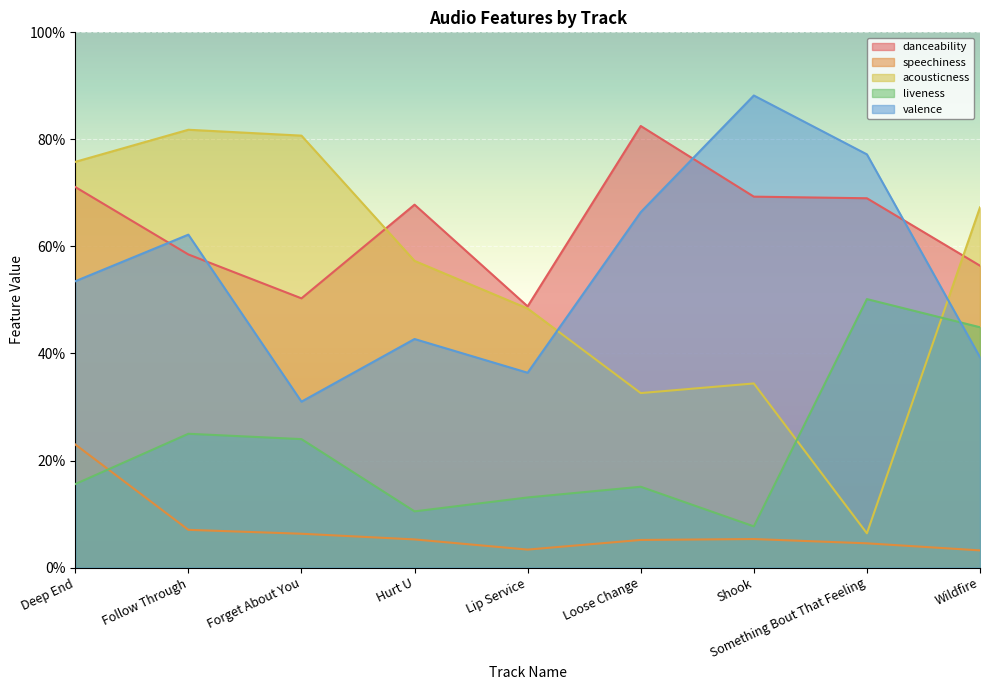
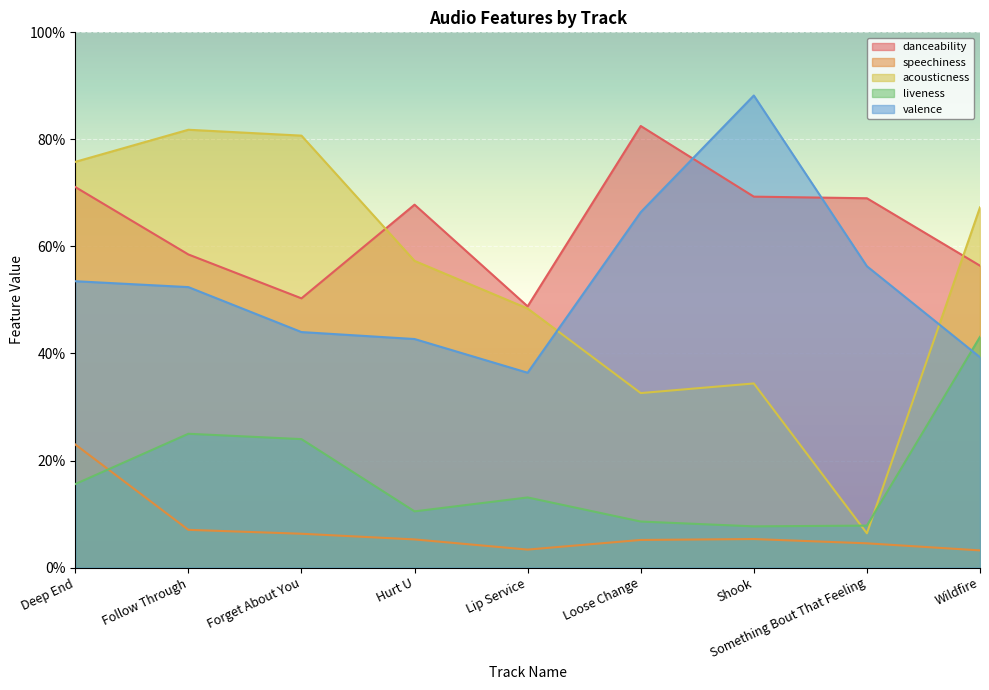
valence, Follow Through: 62% -> 52%
valence, Forget About You: 31% -> 44%
liveness, Loose Change: 15% -> 9%
liveness, Something Bout That Feeling: 50% -> 8%
valence, Something Bout That Feeling: 77% -> 56%
liveness, Wildfire: 45% -> 43%
